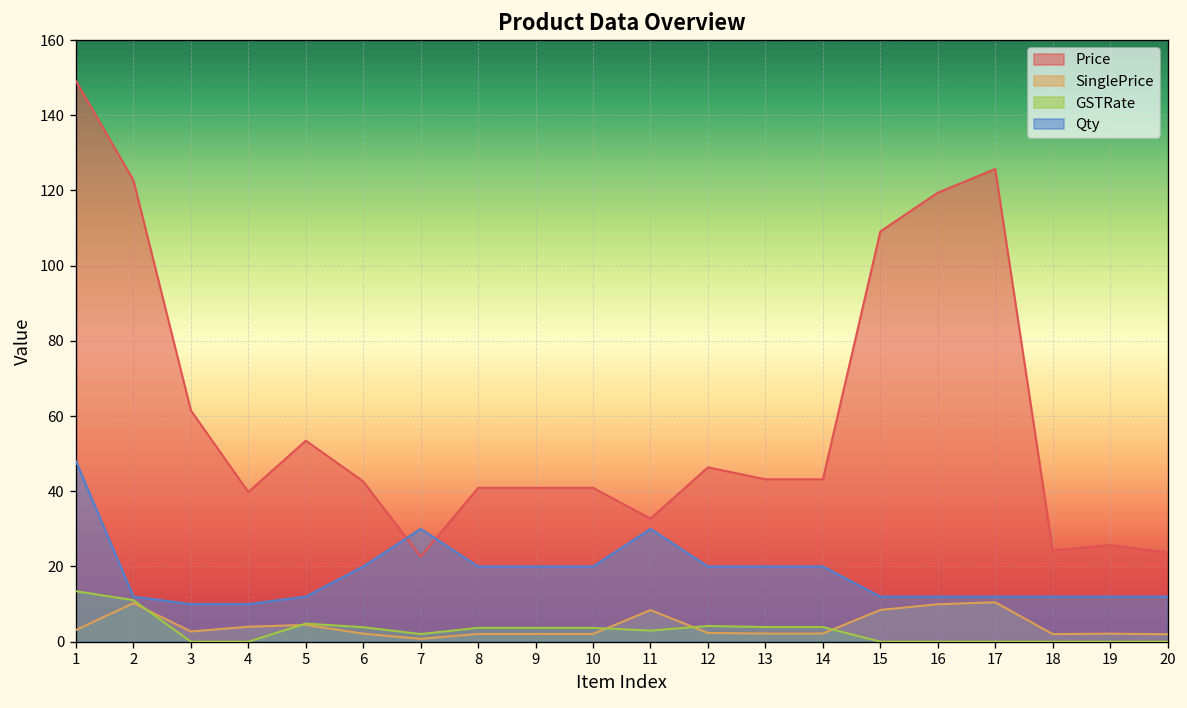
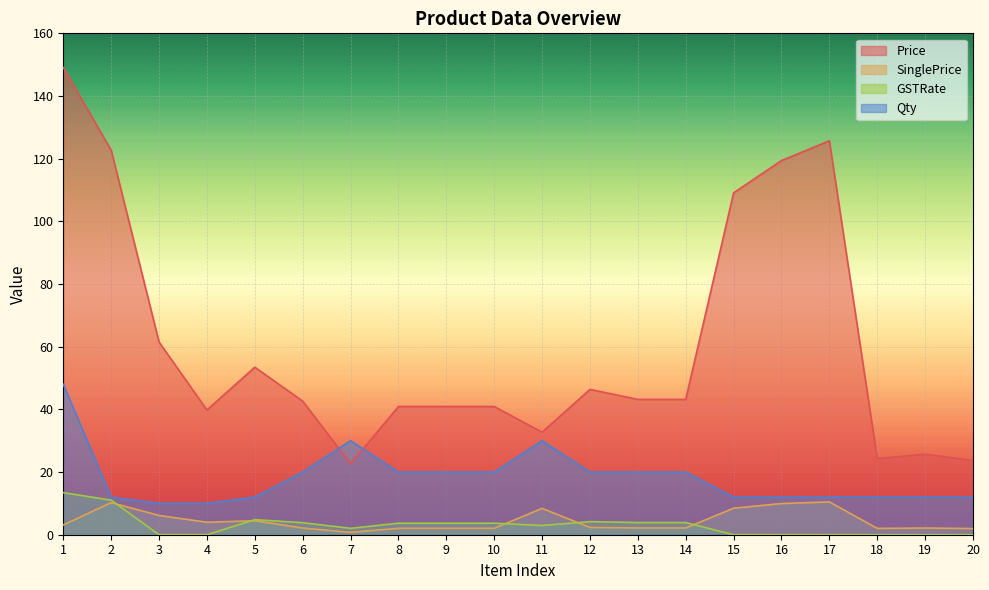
SinglePrice, 3: 3 -> 6
